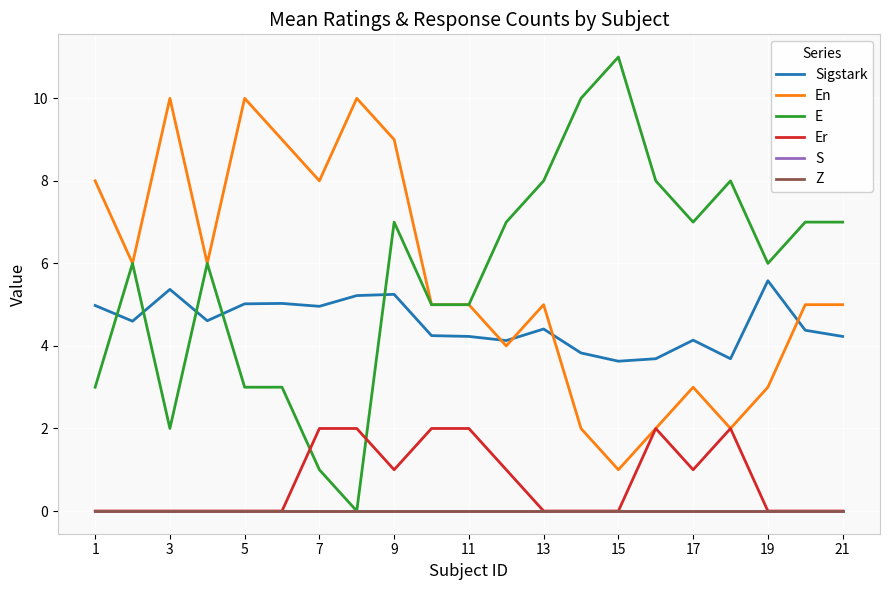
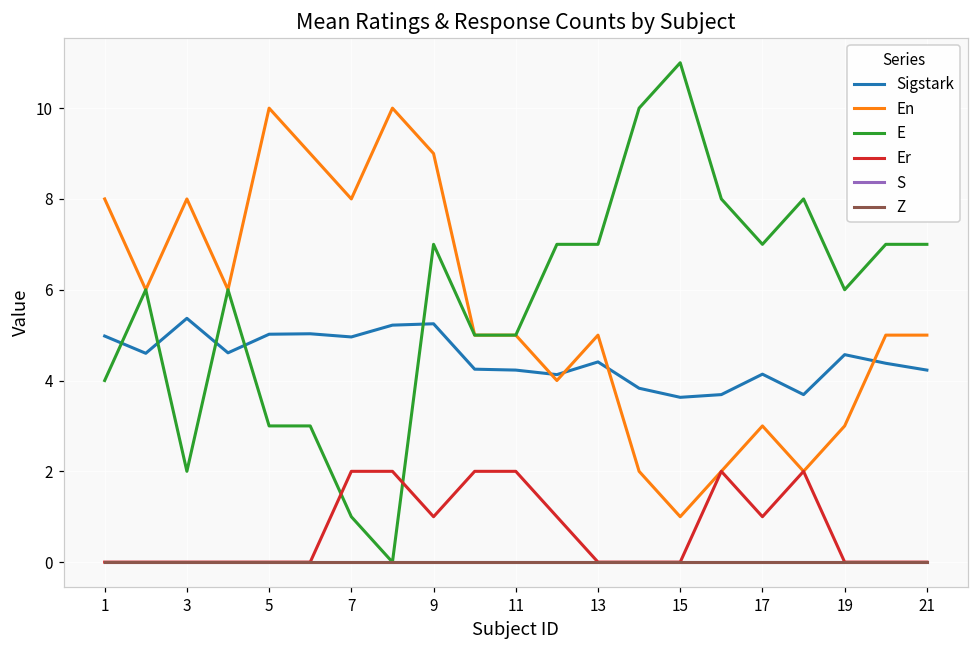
E, 1: 3 -> 4
En, 3: 10 -> 8
E, 13: 8 -> 7
Sigstark, 19: 5.6 -> 4.6
